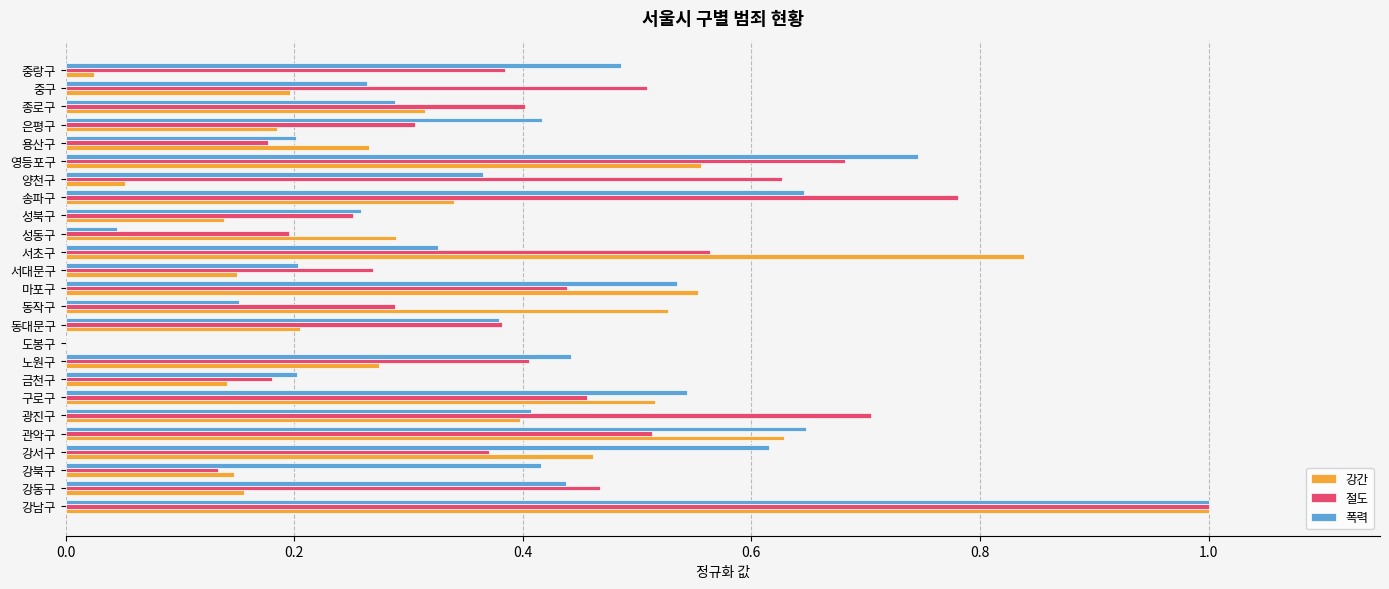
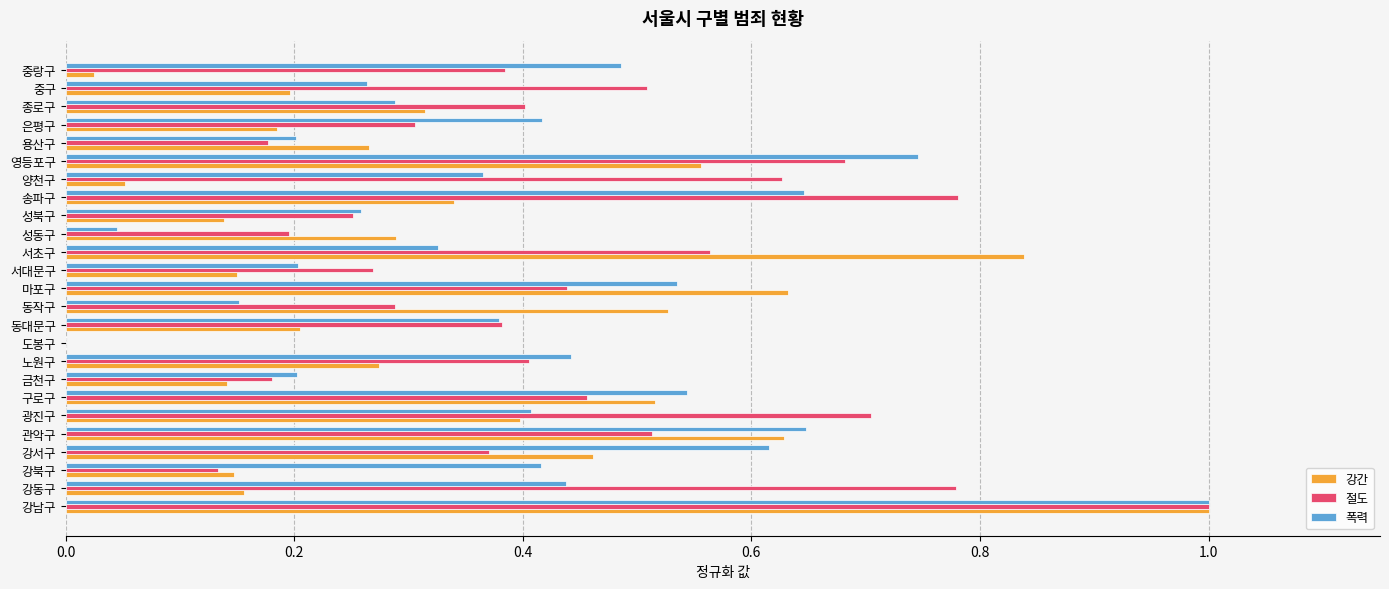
강간, 마포구: 0.553 -> 0.632
절도, 강동구: 0.468 -> 0.779
